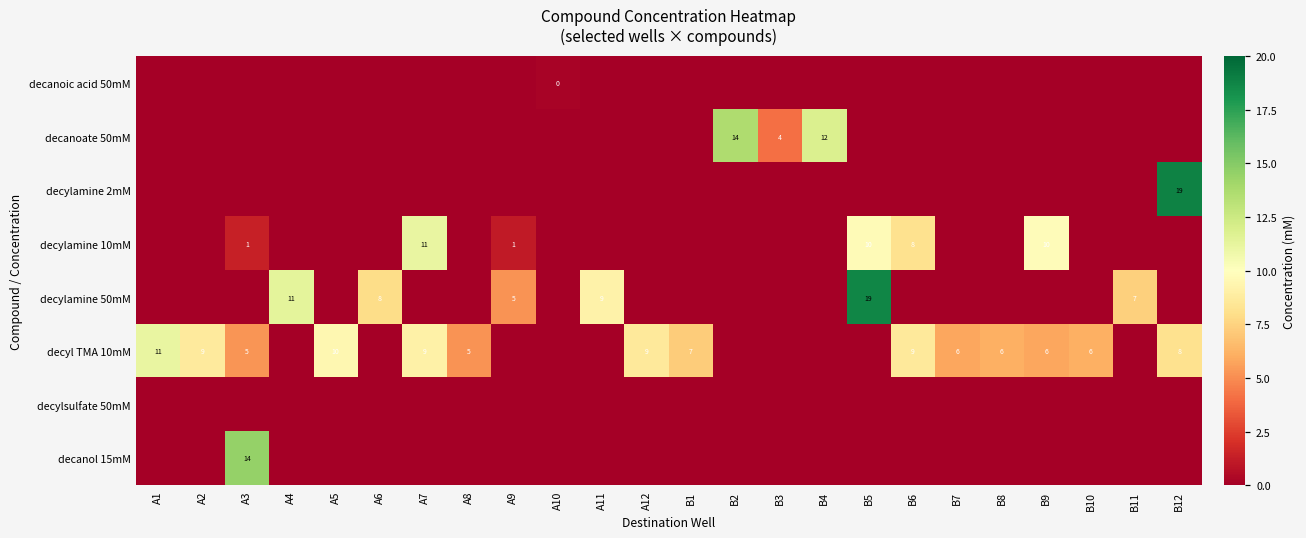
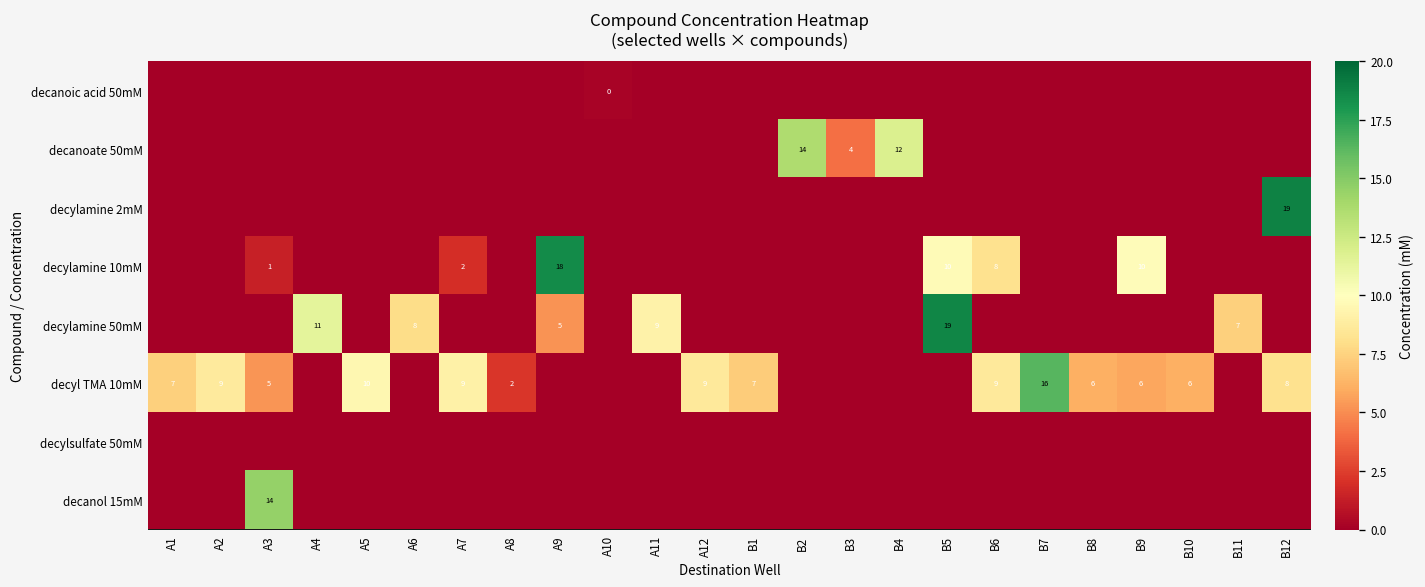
decylamine 10mM, A7: 11 -> 2
decylamine 10mM, A9: 1 -> 18
decyl TMA 10mM, A1: 11 -> 7
decyl TMA 10mM, A8: 5 -> 2
decyl TMA 10mM, B7: 6 -> 16
